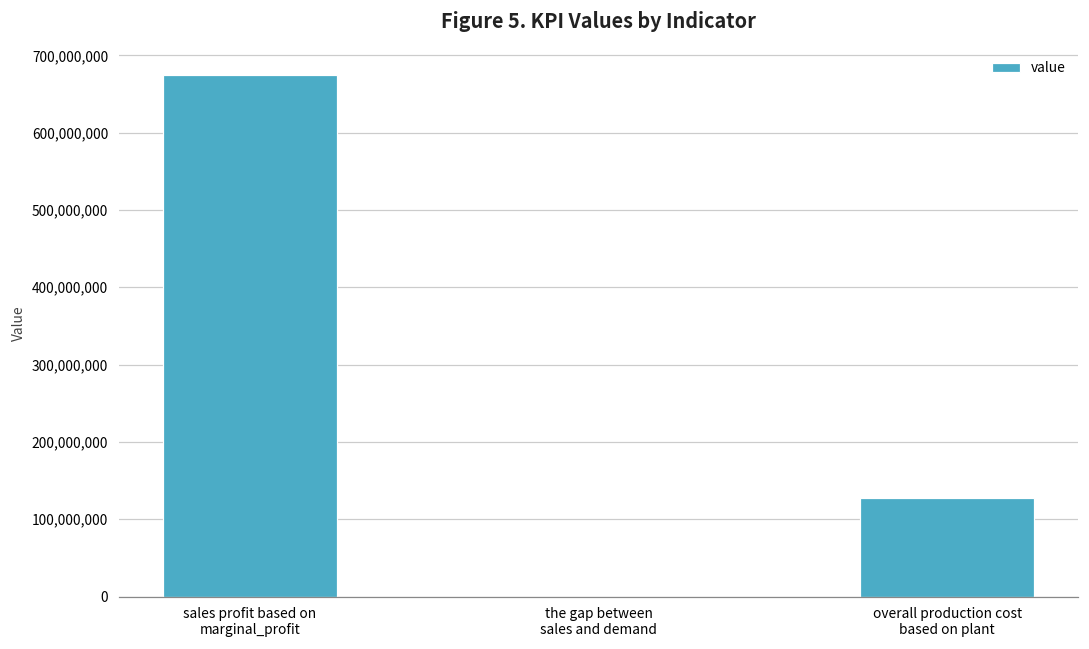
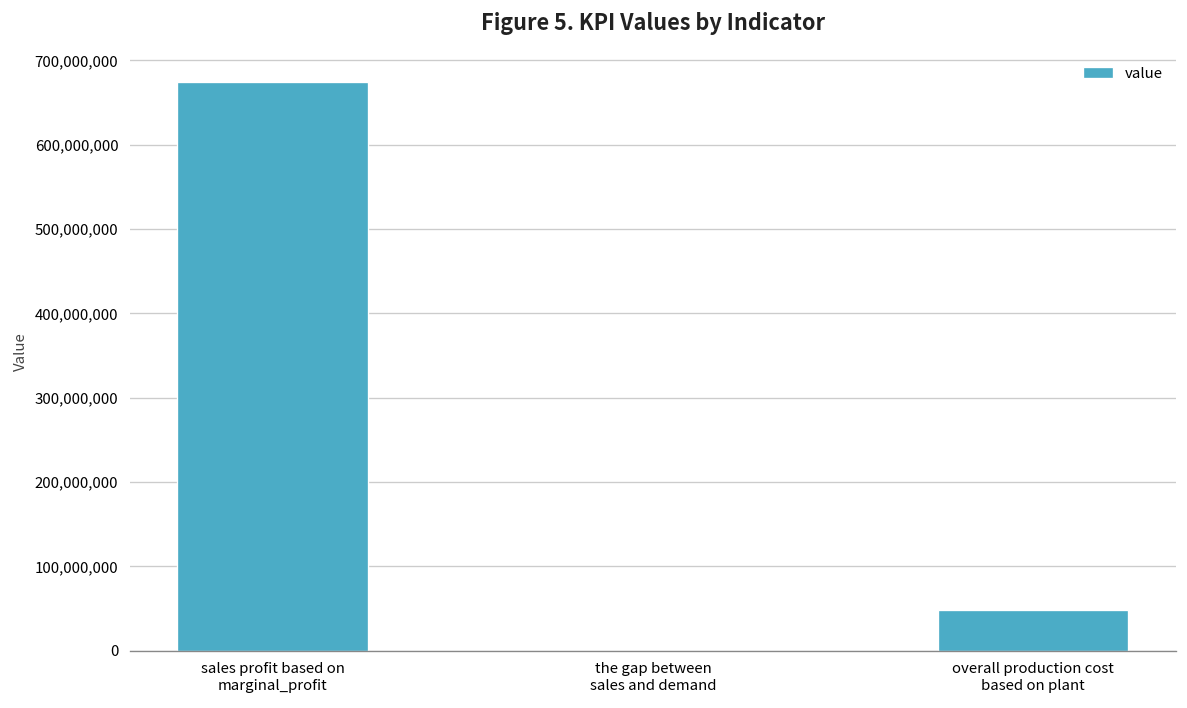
overall production cost based on plant: 130,000,000 -> 50,000,000
